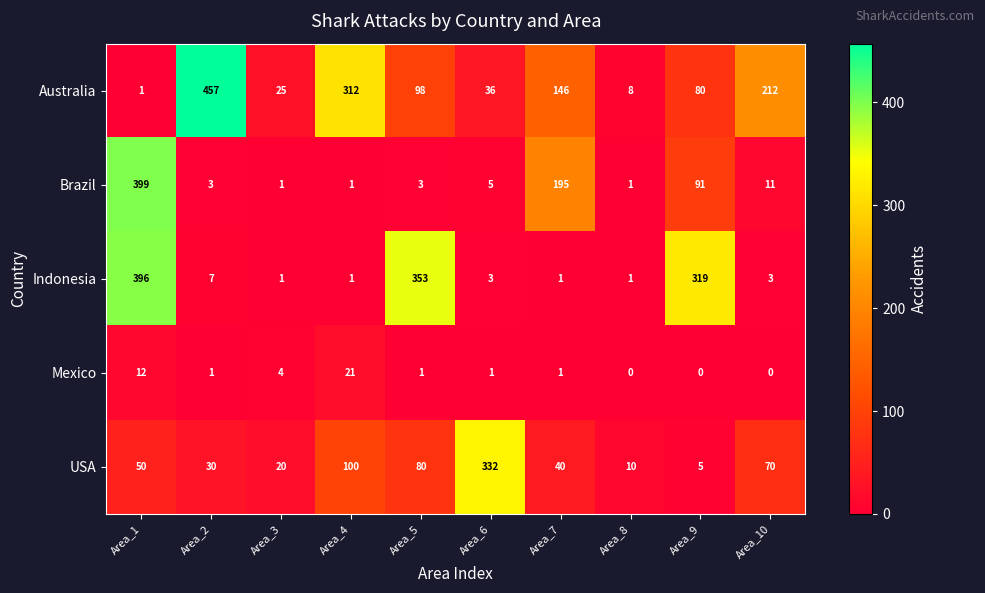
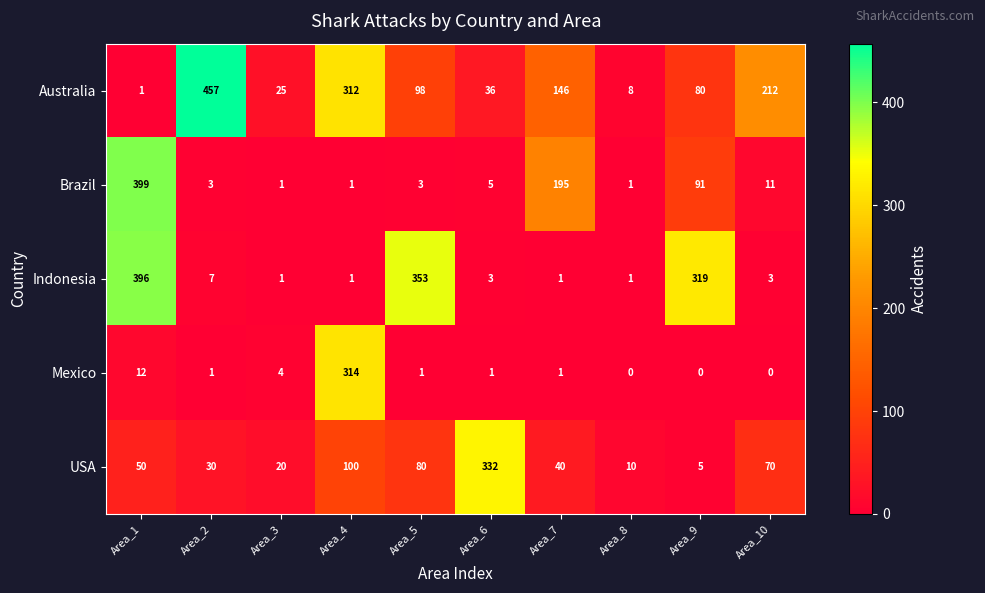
Mexico, Area_4: 21 -> 314
